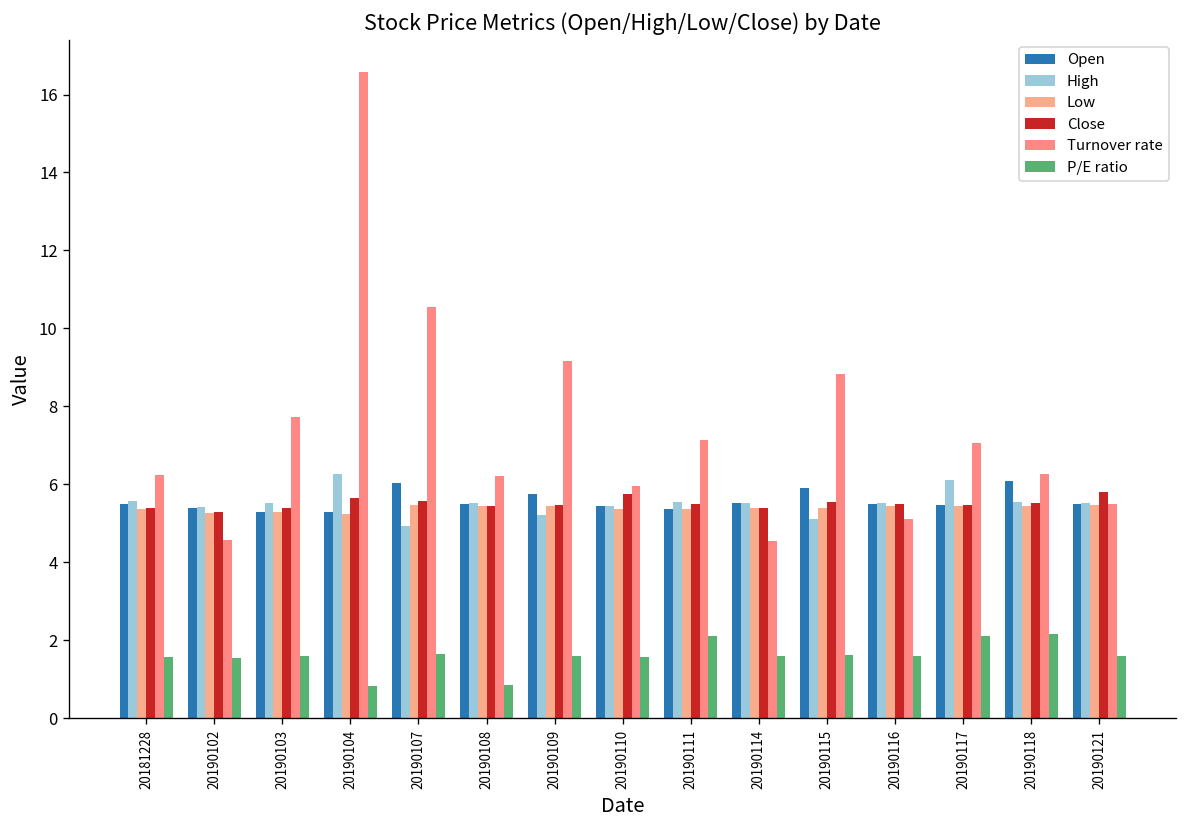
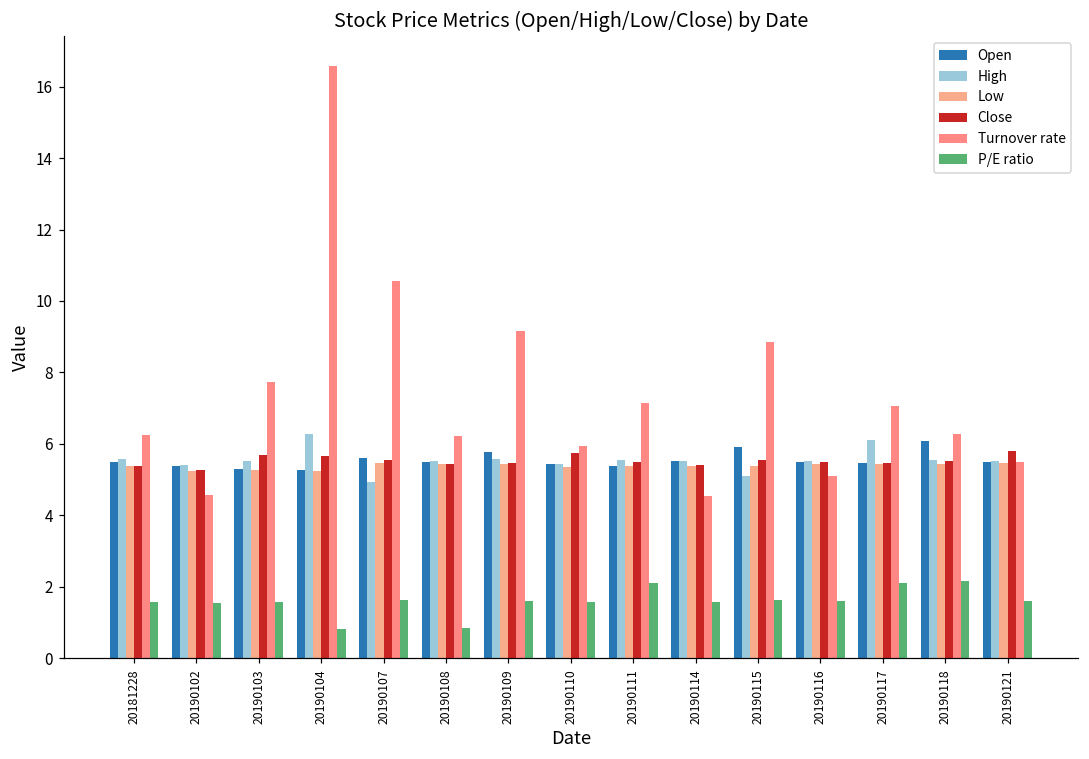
Close, 20190103: 5.4 -> 5.7
Open, 20190107: 6.0 -> 5.6
High, 20190109: 5.2 -> 5.6
